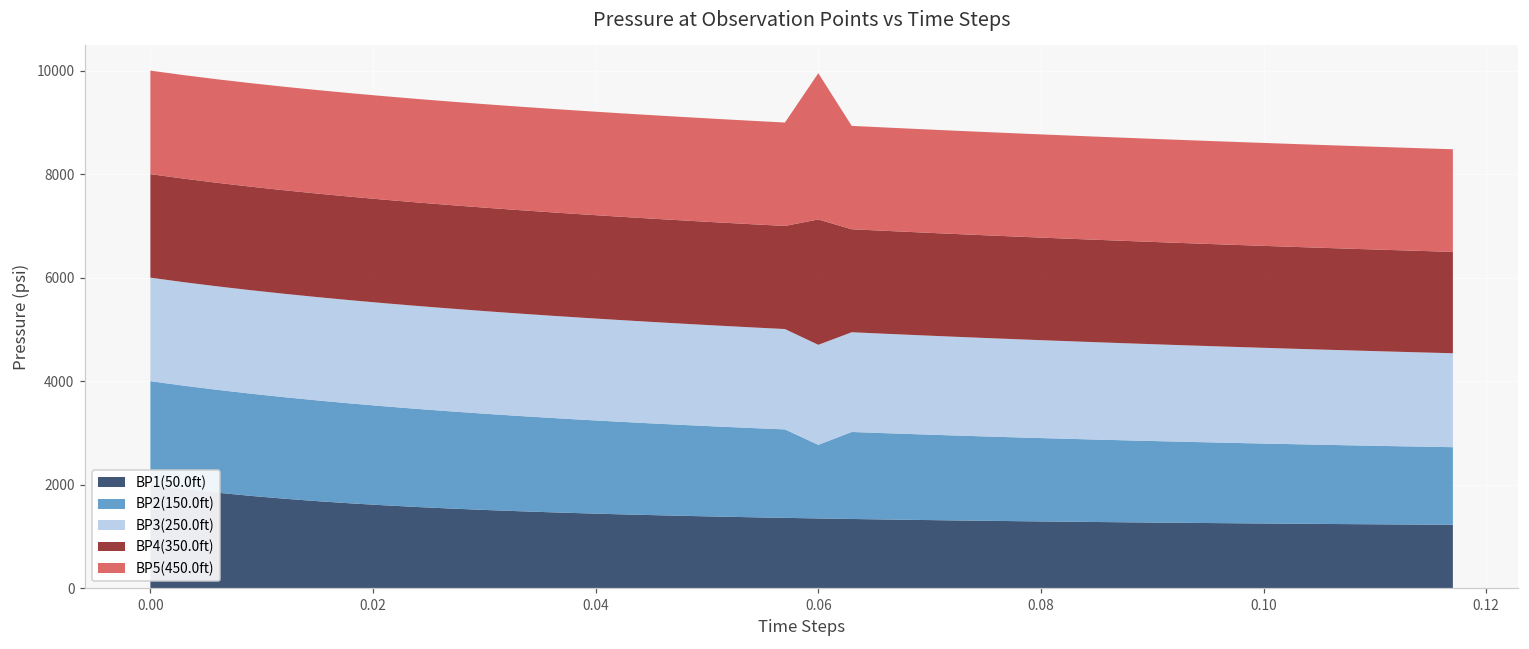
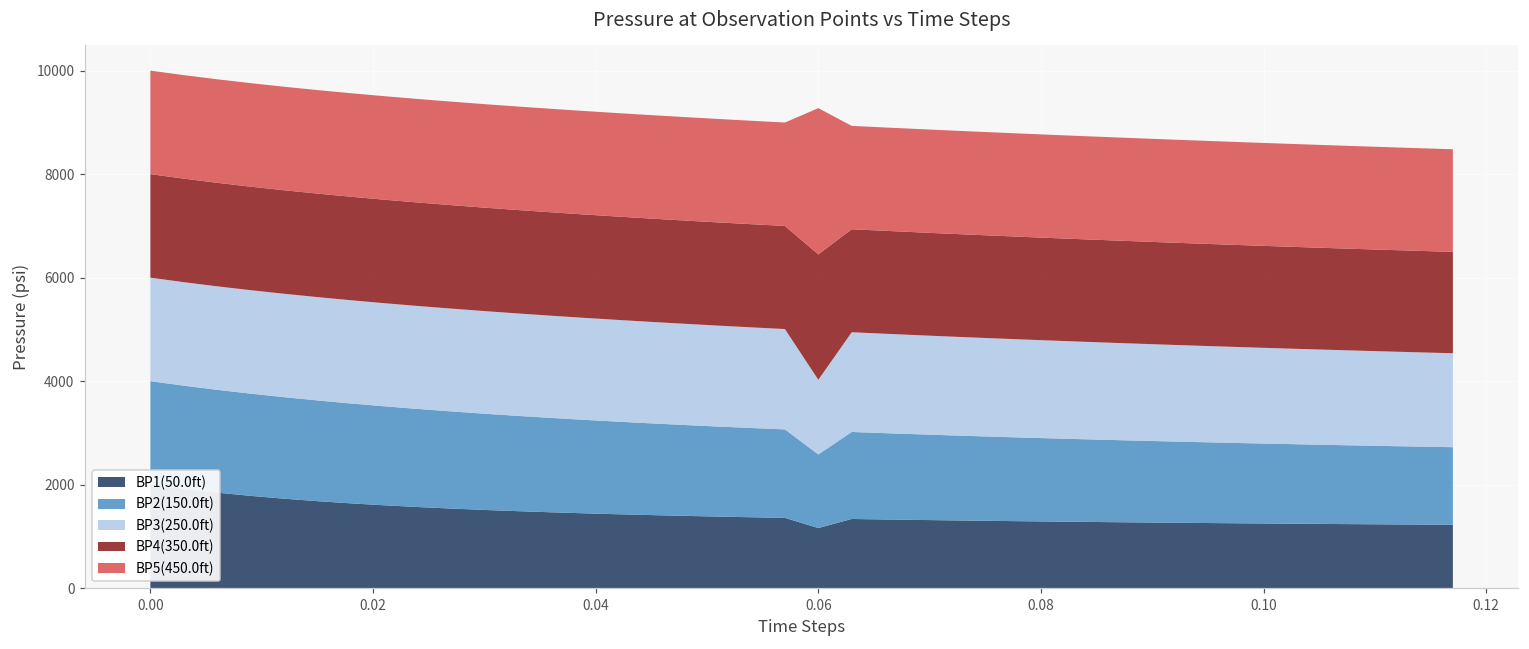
BP1(50.0ft), 0.06: 1300 -> 1200
BP3(250.0ft), 0.06: 1900 -> 1400
